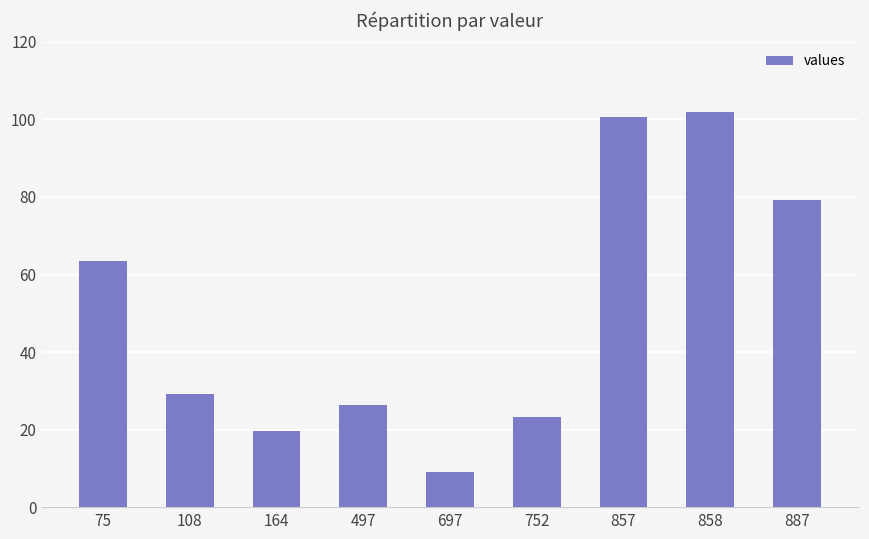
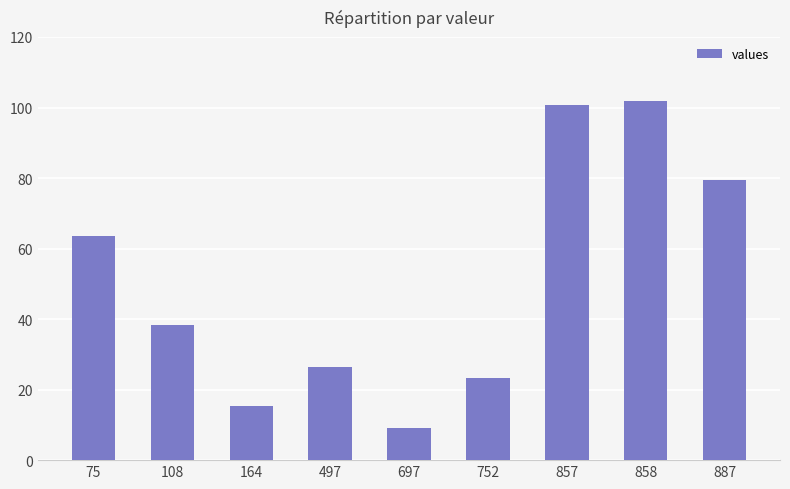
108: 29 -> 38
164: 20 -> 15
